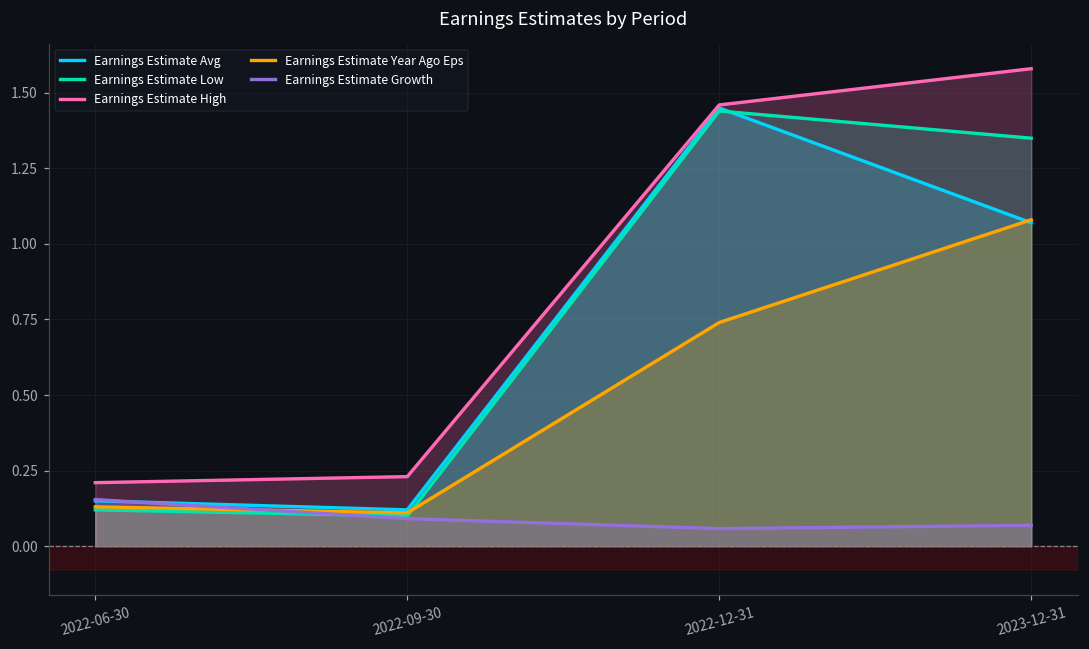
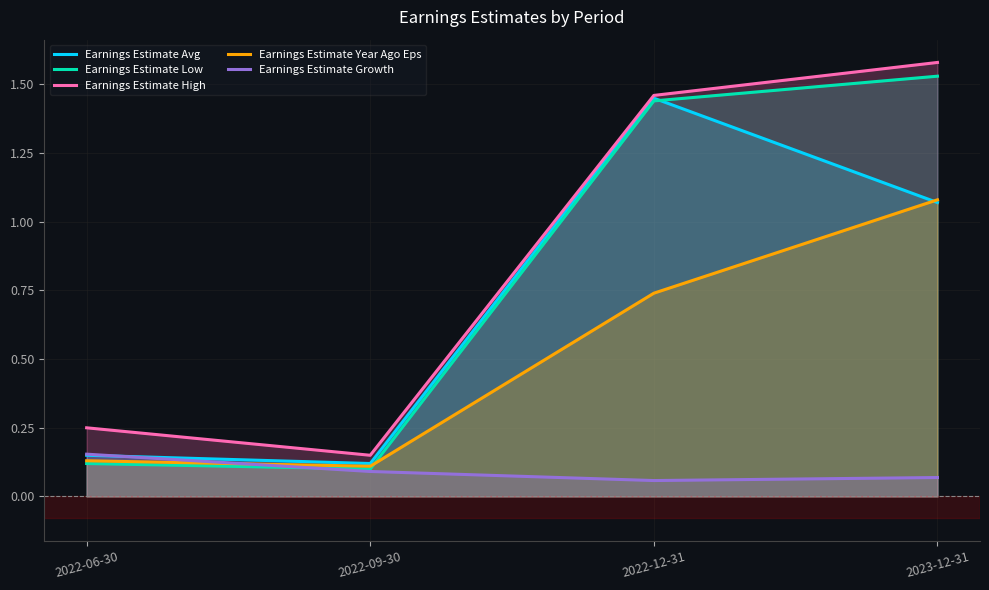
Earnings Estimate High, 2022-06-30: 0.21 -> 0.25
Earnings Estimate High, 2022-09-30: 0.23 -> 0.15
Earnings Estimate Low, 2023-12-31: 1.35 -> 1.53
